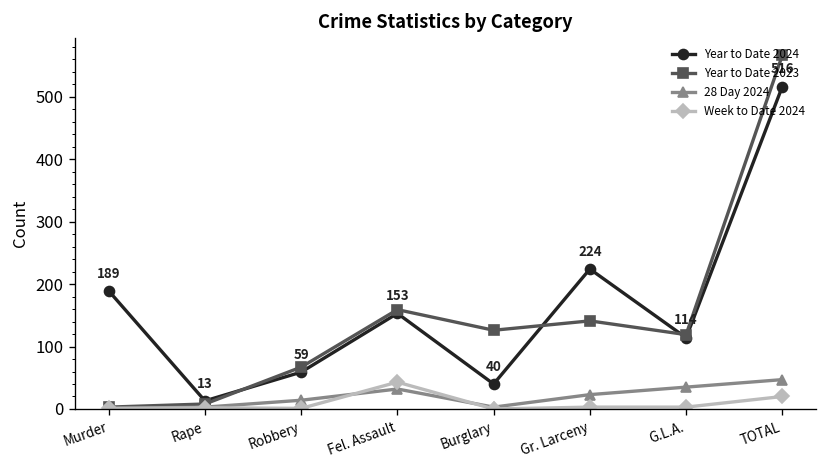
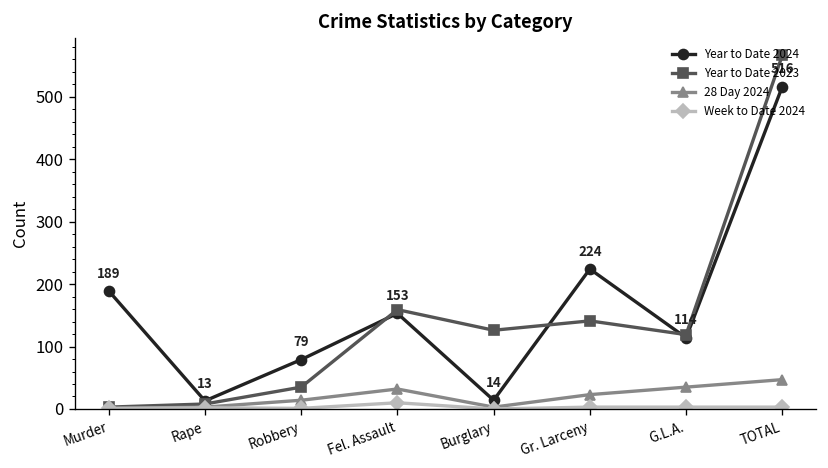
Year to Date 2024, Robbery: 59 -> 79
Year to Date 2023, Robbery: 70 -> 40
Week to Date 2024, Fel. Assault: 40 -> 10
Year to Date 2024, Burglary: 40 -> 14
Week to Date 2024, TOTAL: 20 -> 0
